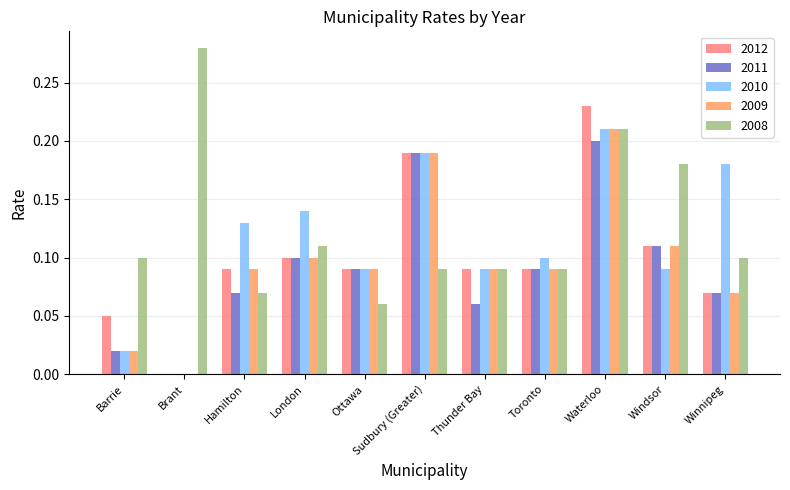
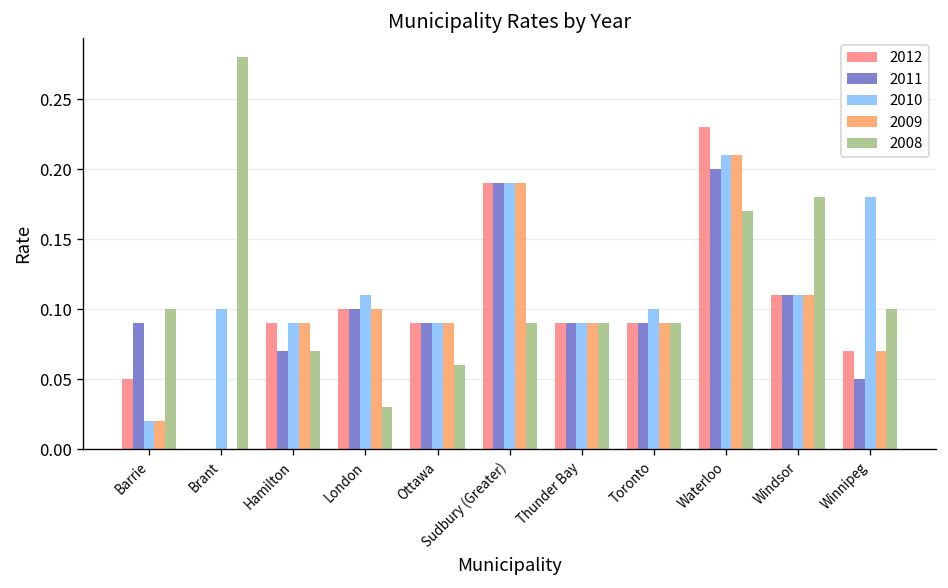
2011, Barrie: 0.02 -> 0.09
2010, Brant: 0.0 -> 0.1
2010, Hamilton: 0.13 -> 0.09
2010, London: 0.14 -> 0.11
2008, London: 0.11 -> 0.03
2011, Thunder Bay: 0.06 -> 0.09
2008, Waterloo: 0.21 -> 0.17
2010, Windsor: 0.09 -> 0.11
2011, Winnipeg: 0.07 -> 0.05
